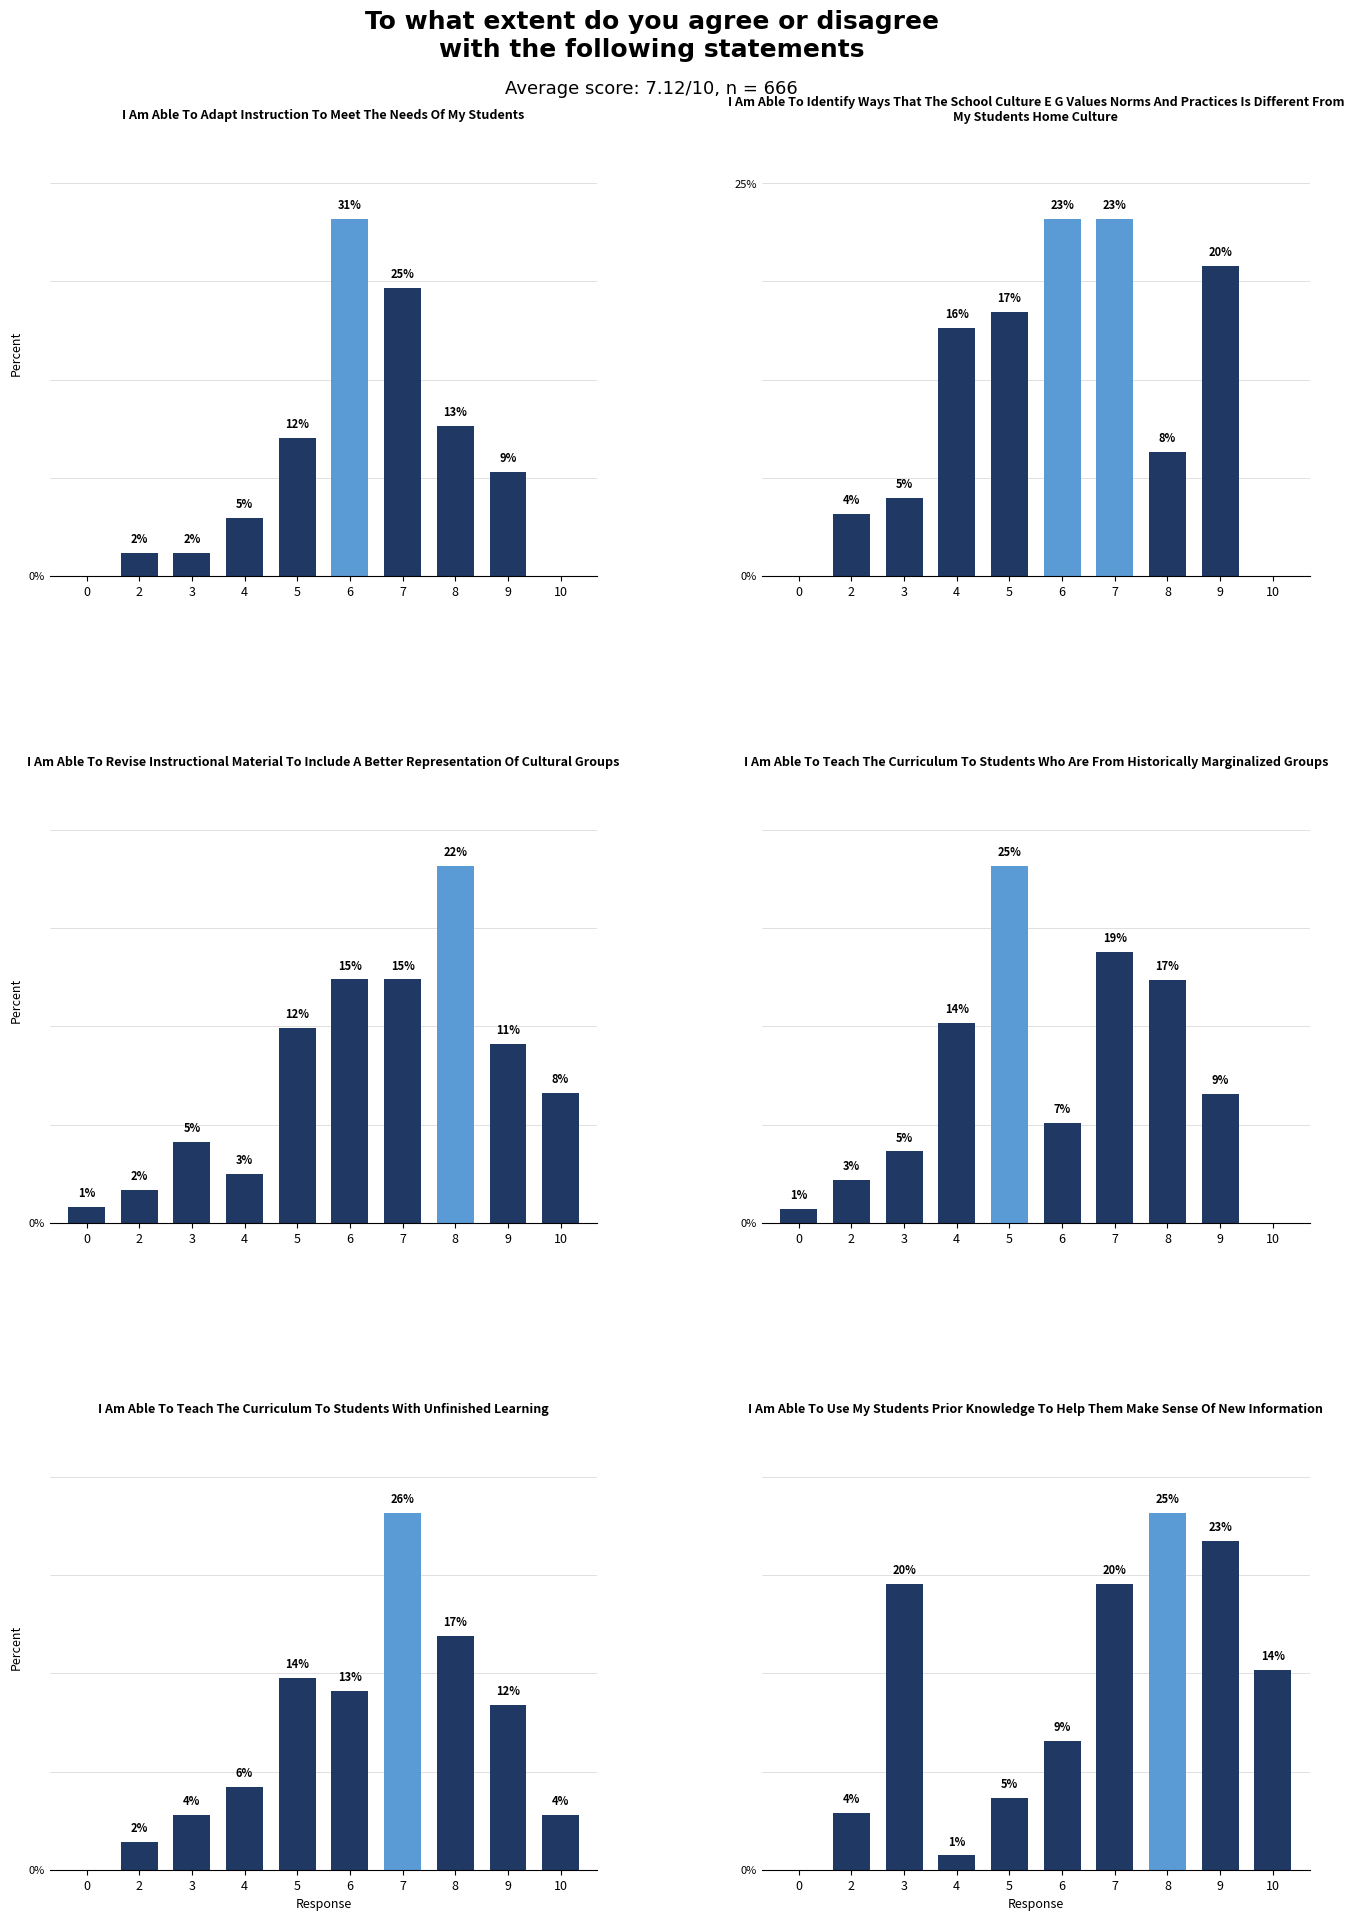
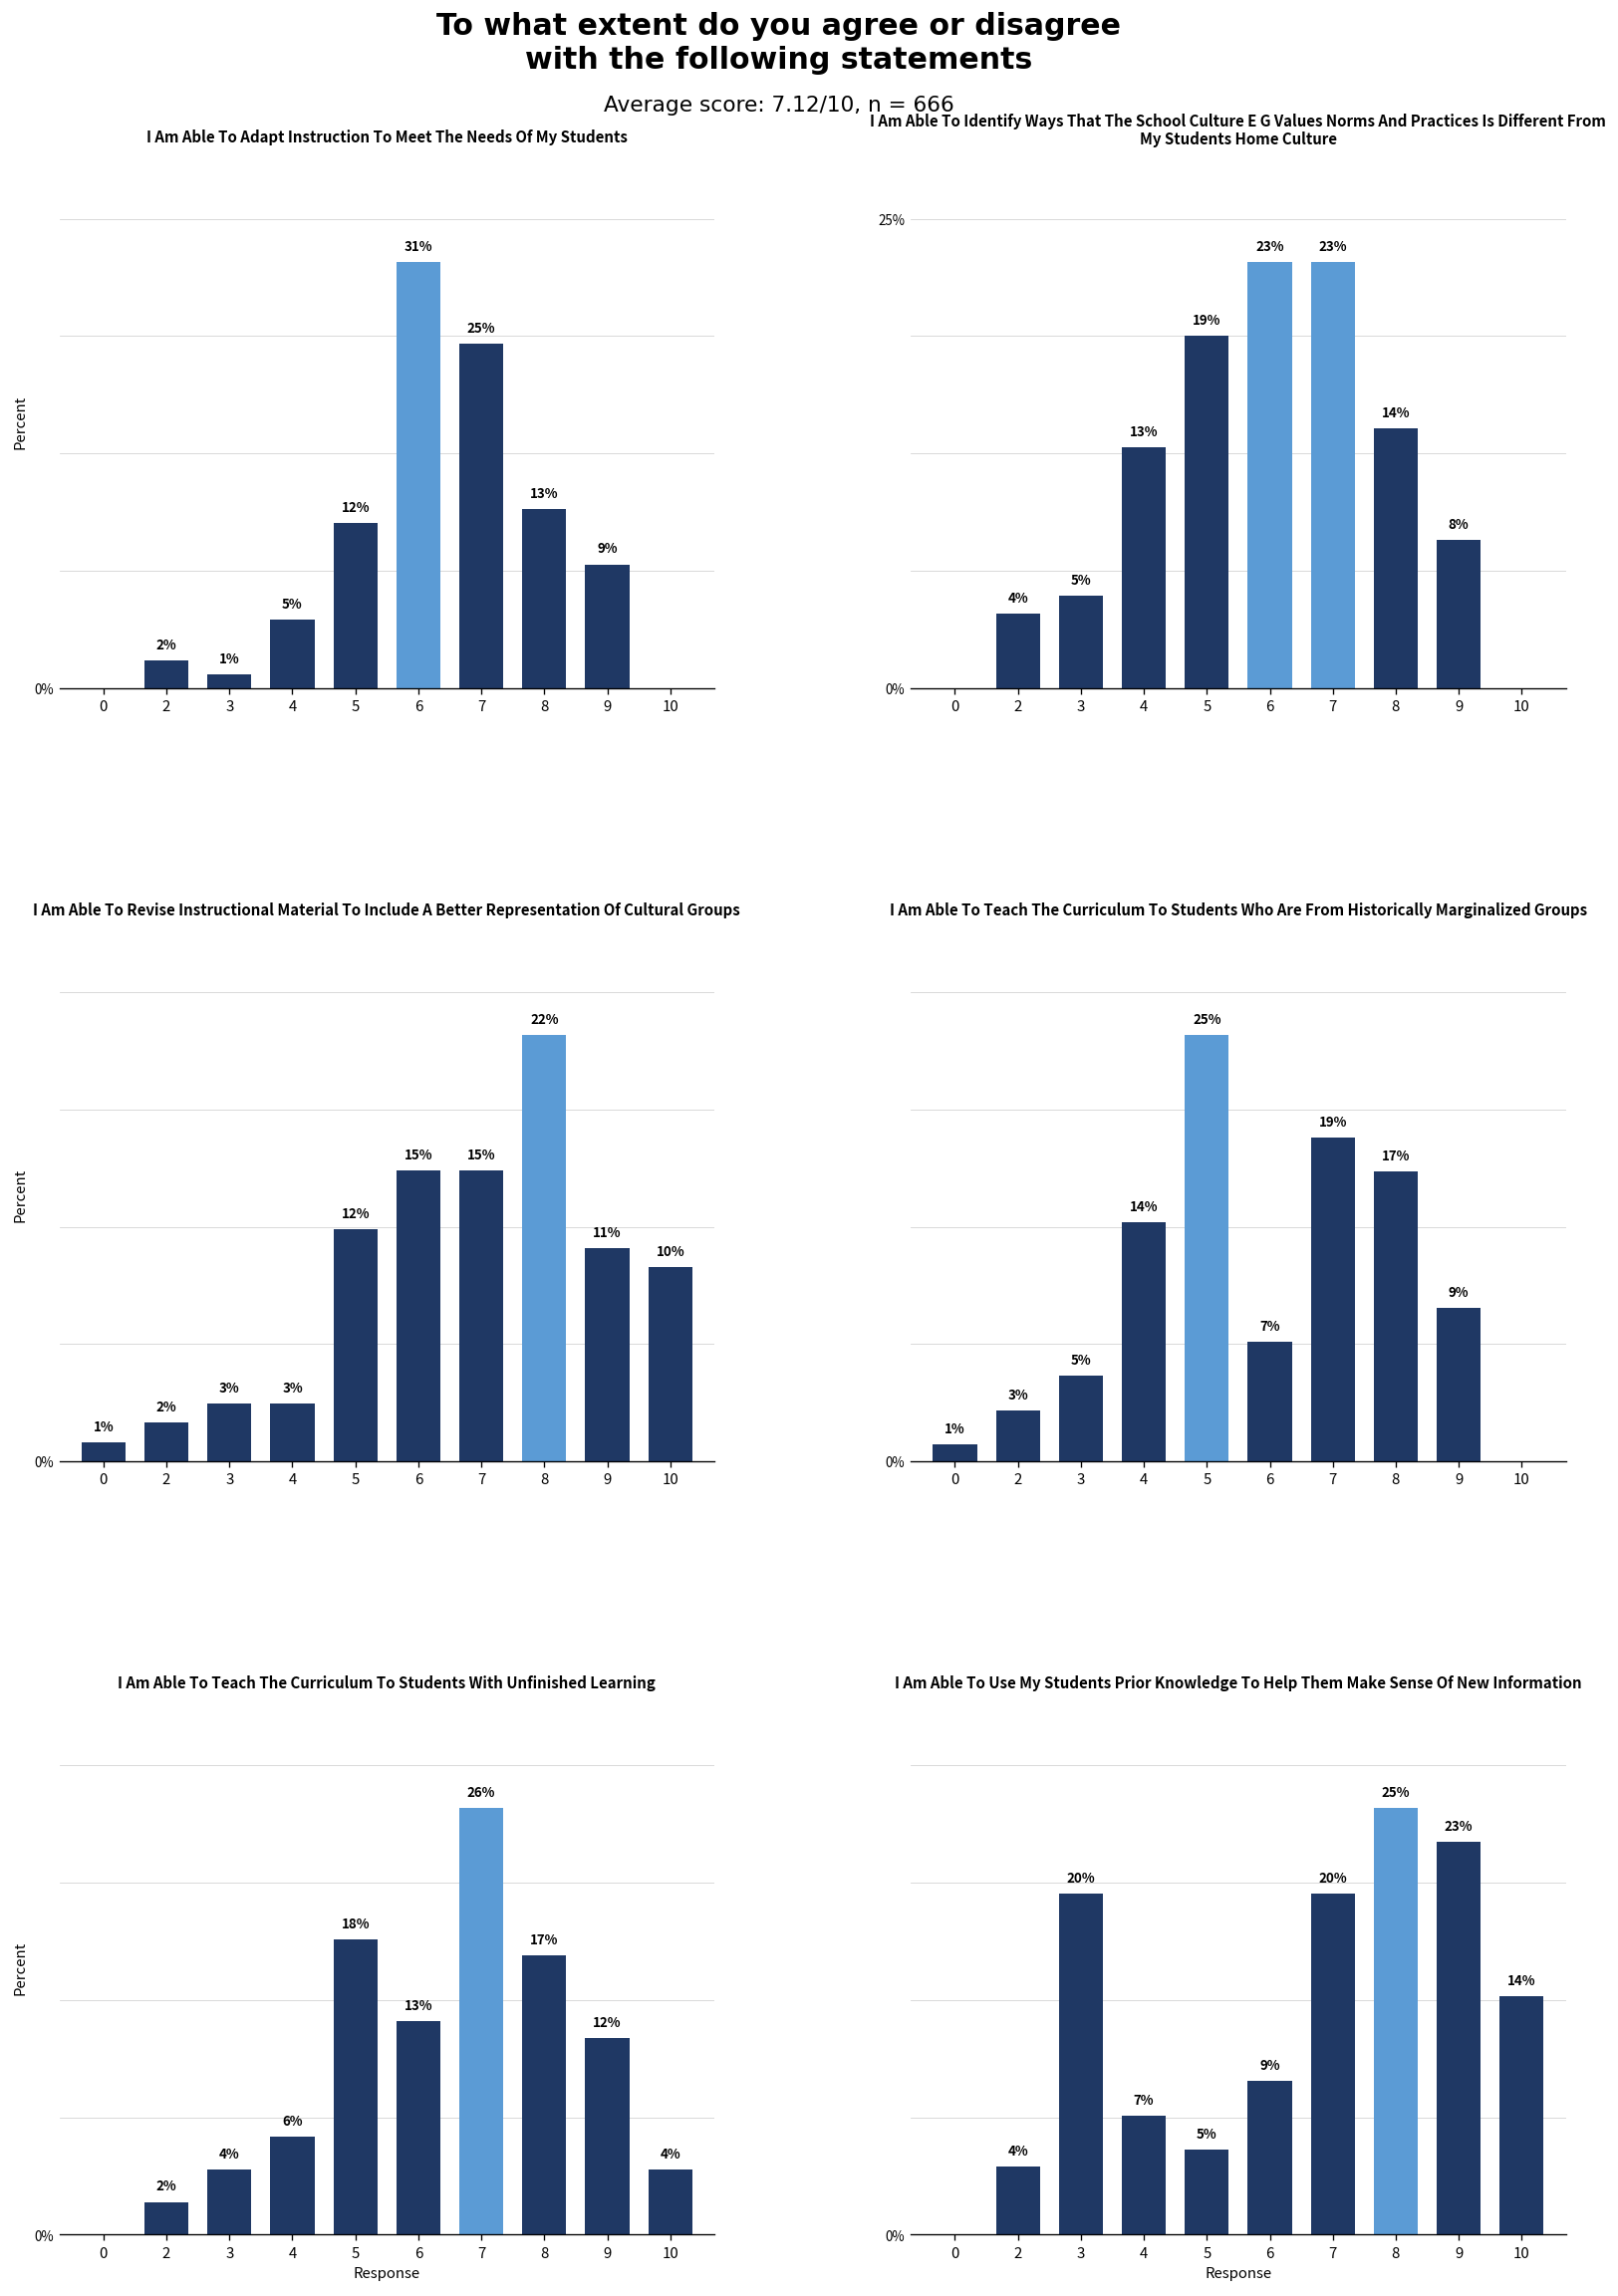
I Am Able To Adapt Instruction To Meet The Needs Of My Students, 3: 2% -> 1%
I Am Able To Identify Ways That The School Culture E G Values Norms And Practices Is Different From My Students Home Culture, 4: 16% -> 13%
I Am Able To Identify Ways That The School Culture E G Values Norms And Practices Is Different From My Students Home Culture, 5: 17% -> 19%
I Am Able To Identify Ways That The School Culture E G Values Norms And Practices Is Different From My Students Home Culture, 8: 8% -> 14%
I Am Able To Identify Ways That The School Culture E G Values Norms And Practices Is Different From My Students Home Culture, 9: 20% -> 8%
I Am Able To Revise Instructional Material To Include A Better Representation Of Cultural Groups, 3: 5% -> 3%
I Am Able To Revise Instructional Material To Include A Better Representation Of Cultural Groups, 10: 8% -> 10%
I Am Able To Teach The Curriculum To Students With Unfinished Learning, 5: 14% -> 18%
I Am Able To Use My Students Prior Knowledge To Help Them Make Sense Of New Information, 4: 1% -> 7%
